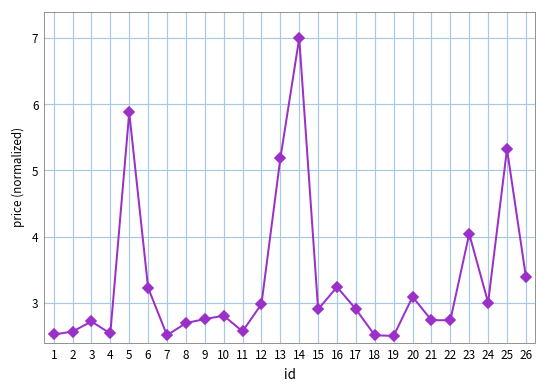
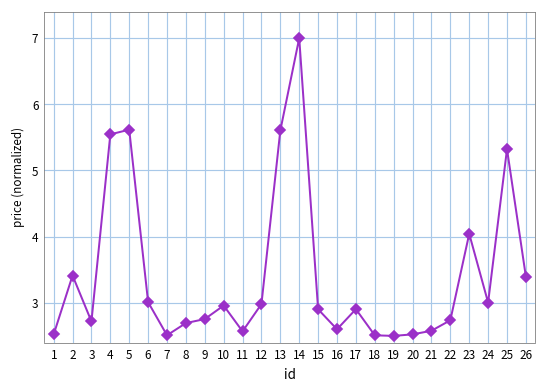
2: 2.6 -> 3.4
4: 2.5 -> 5.5
5: 5.9 -> 5.6
6: 3.2 -> 3.0
10: 2.8 -> 3.0
13: 5.2 -> 5.6
16: 3.2 -> 2.6
20: 3.1 -> 2.5
21: 2.7 -> 2.6
